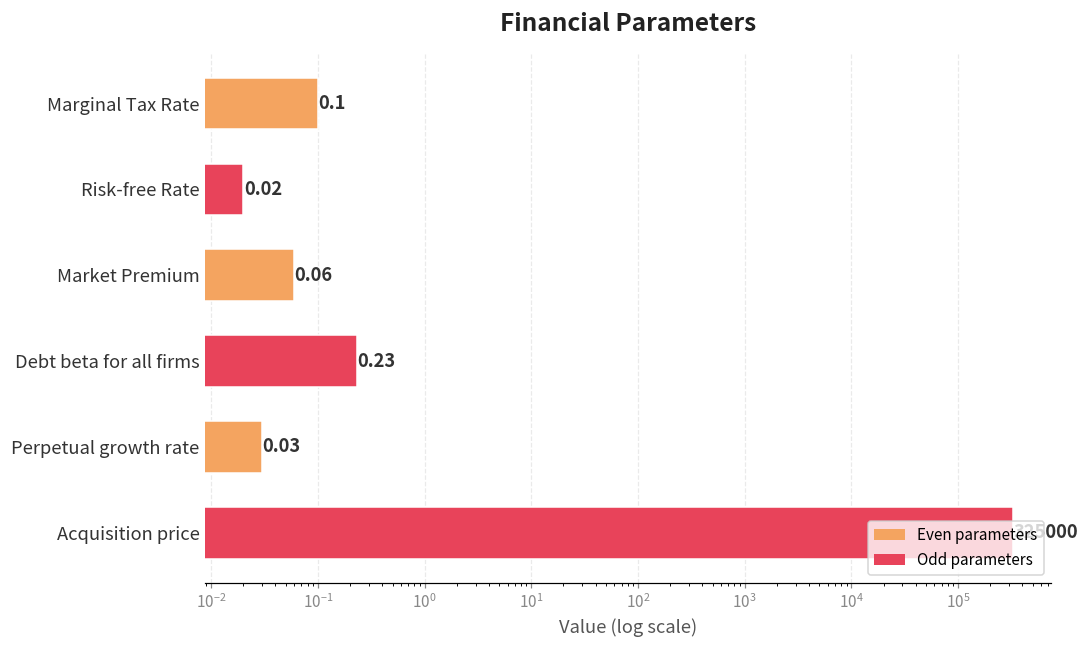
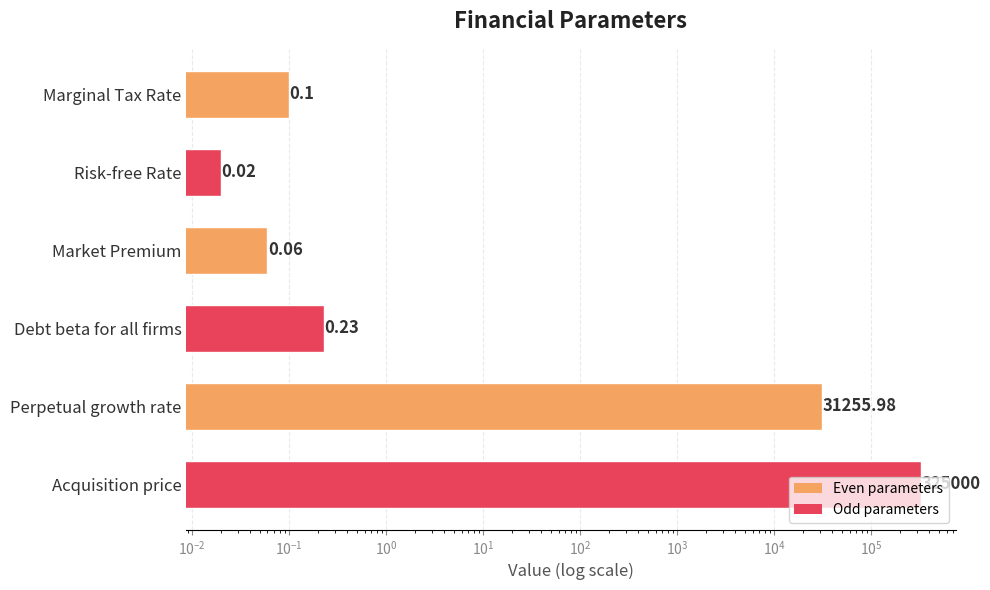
Perpetual growth rate: 0.03 -> 31255.98
